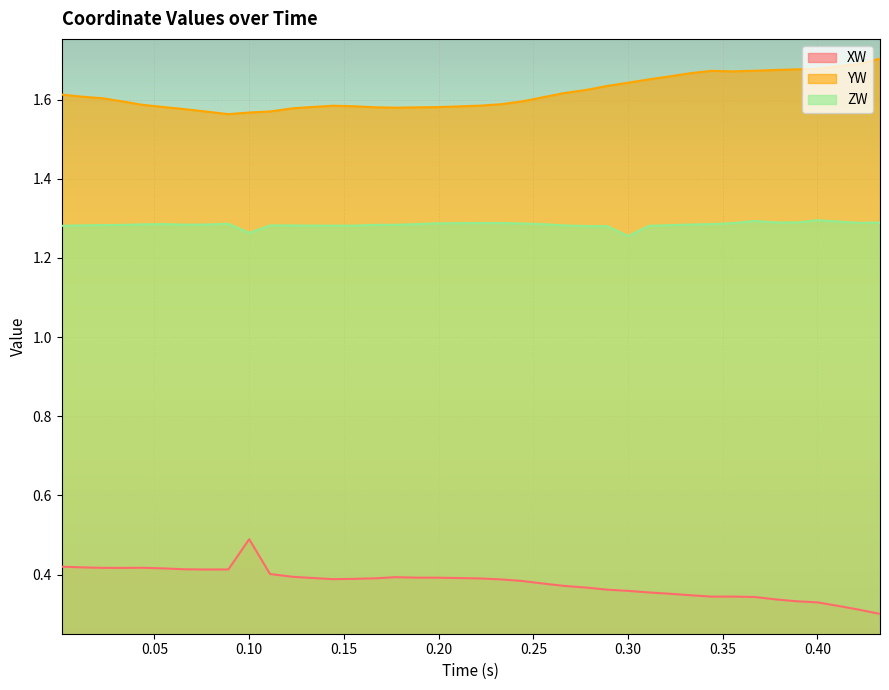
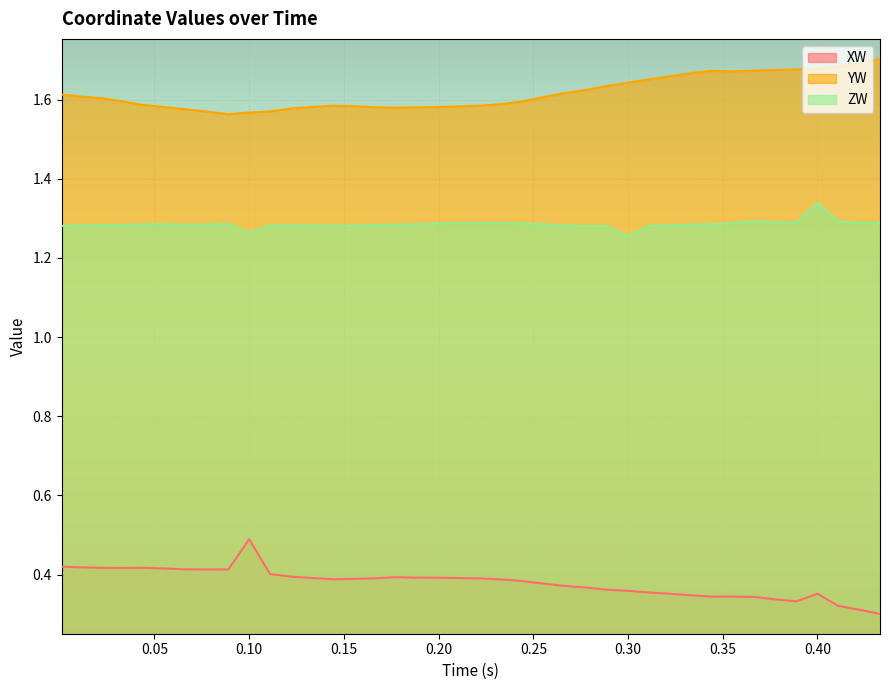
XW, 0.40: 0.33 -> 0.35
ZW, 0.40: 1.30 -> 1.34
